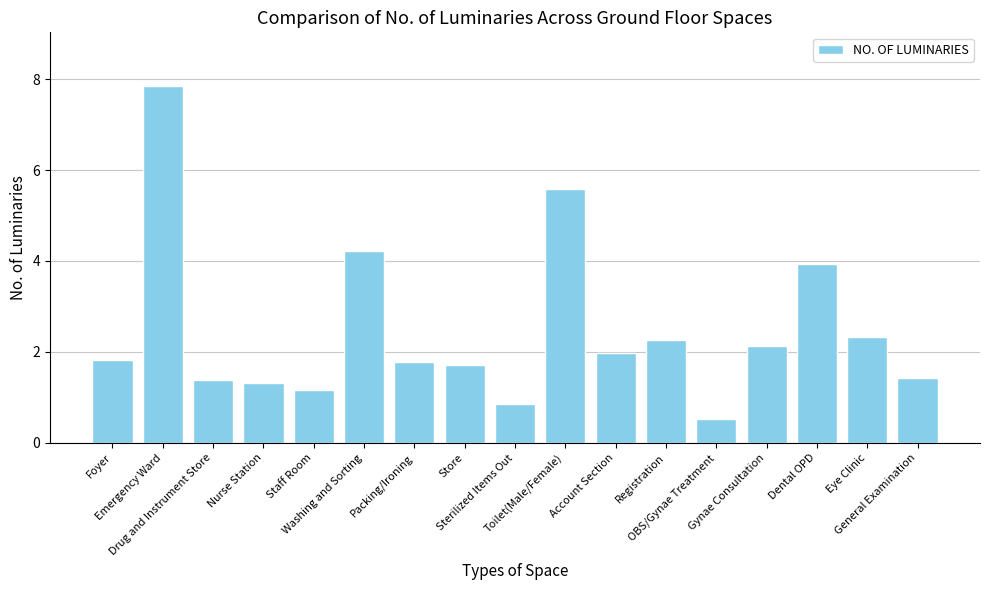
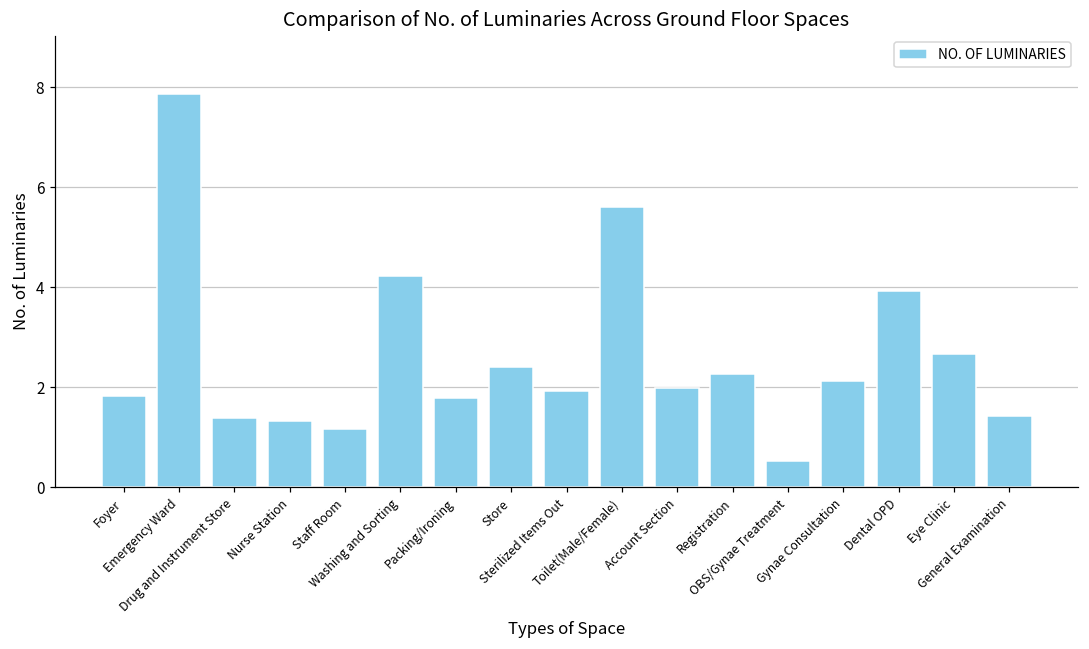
Store: 1.7 -> 2.4
Sterilized Items Out: 0.8 -> 1.9
Eye Clinic: 2.3 -> 2.7
